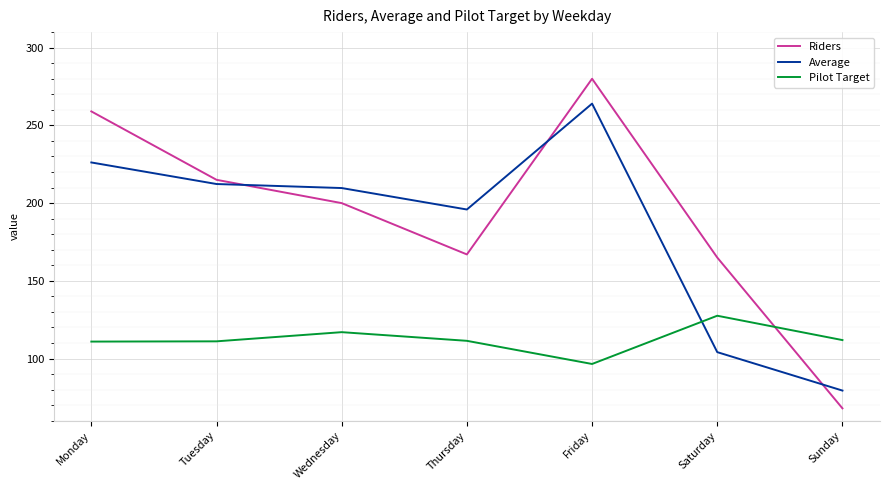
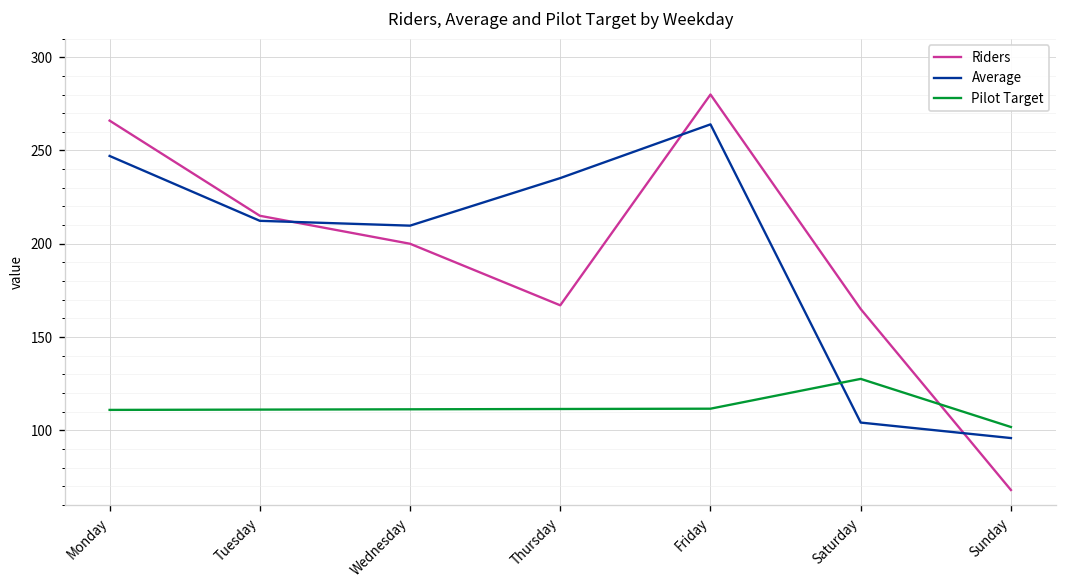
Riders, Monday: 259 -> 266
Average, Monday: 226 -> 247
Pilot Target, Wednesday: 117 -> 111
Average, Thursday: 196 -> 235
Pilot Target, Friday: 97 -> 112
Average, Sunday: 79 -> 96
Pilot Target, Sunday: 112 -> 102
